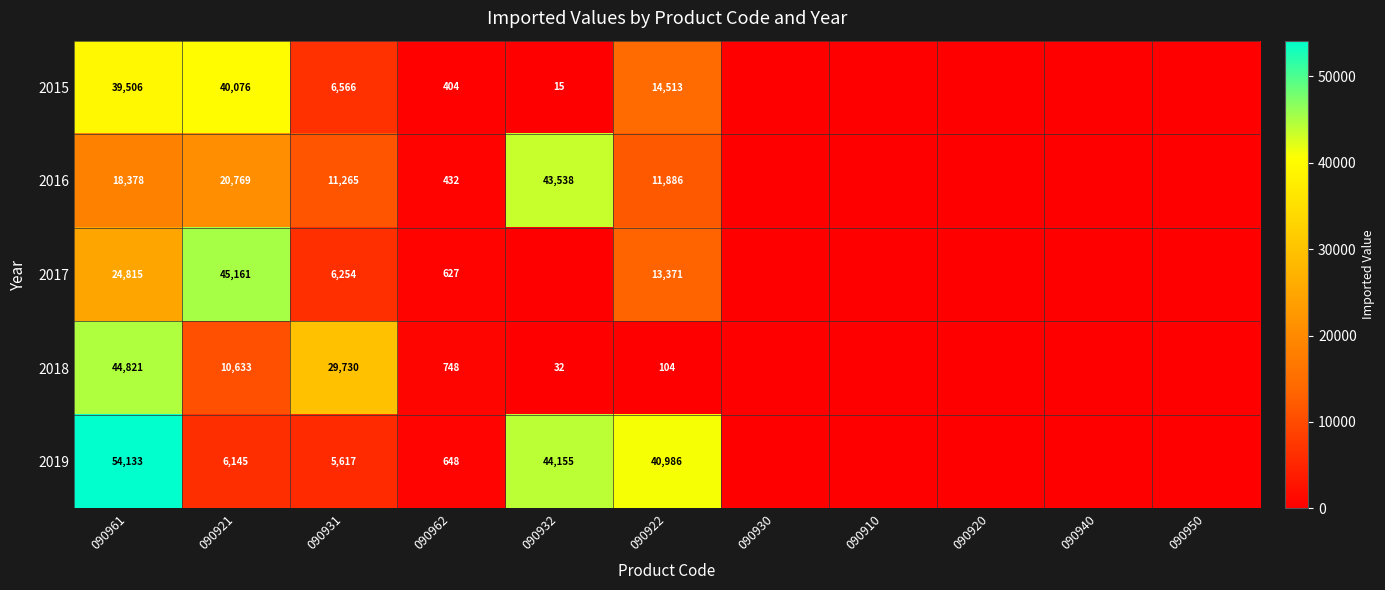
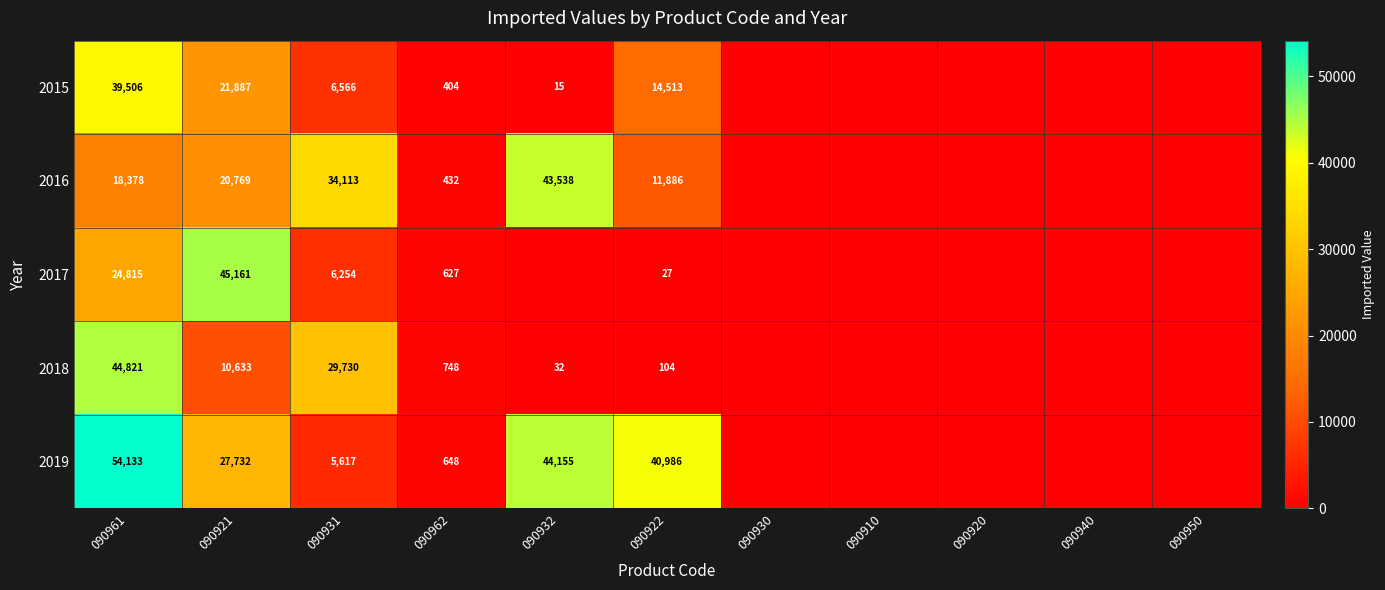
2015, 090921: 40,076 -> 21,887
2016, 090931: 11,265 -> 34,113
2017, 090922: 13,371 -> 27
2019, 090921: 6,145 -> 27,732
